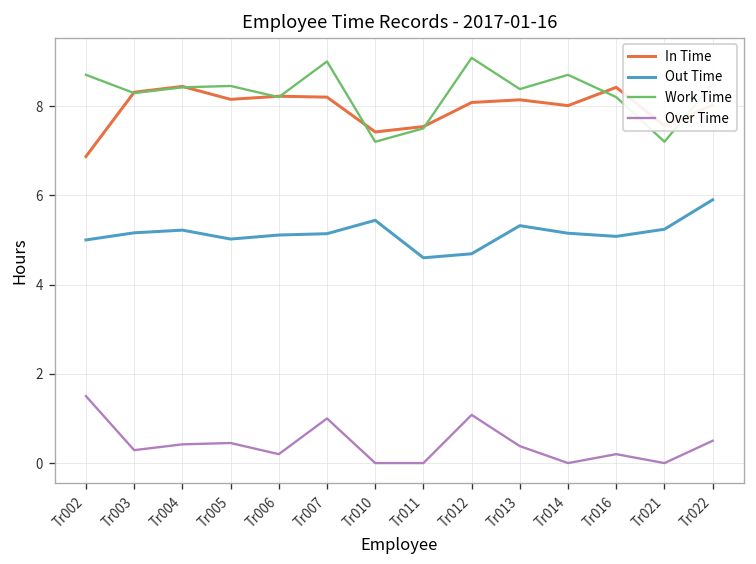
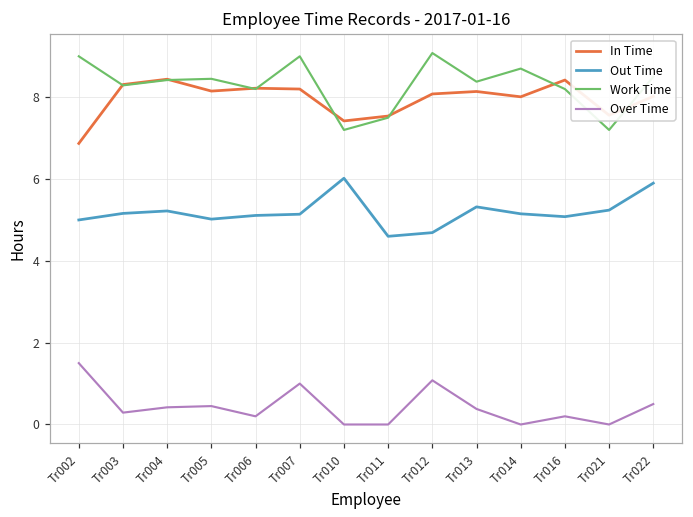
Work Time, Tr002: 8.7 -> 9.0
Out Time, Tr010: 5.4 -> 6.0
